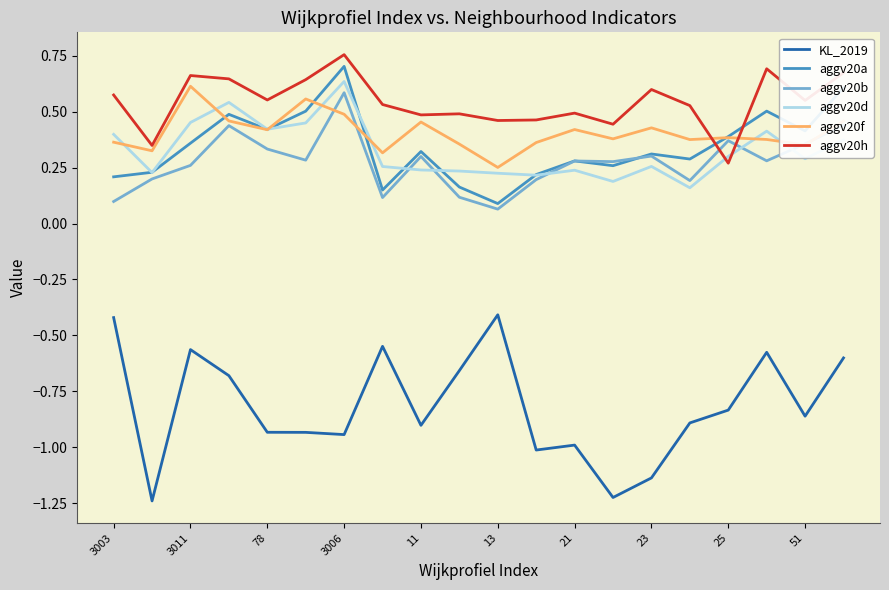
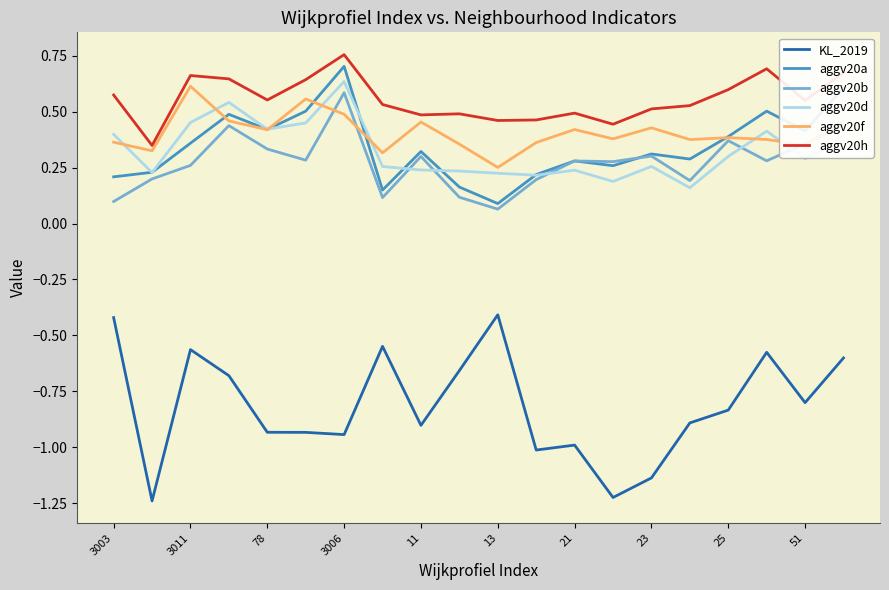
aggv20h, 23: 0.60 -> 0.51
aggv20h, 25: 0.27 -> 0.60
KL_2019, 51: -0.86 -> -0.80
